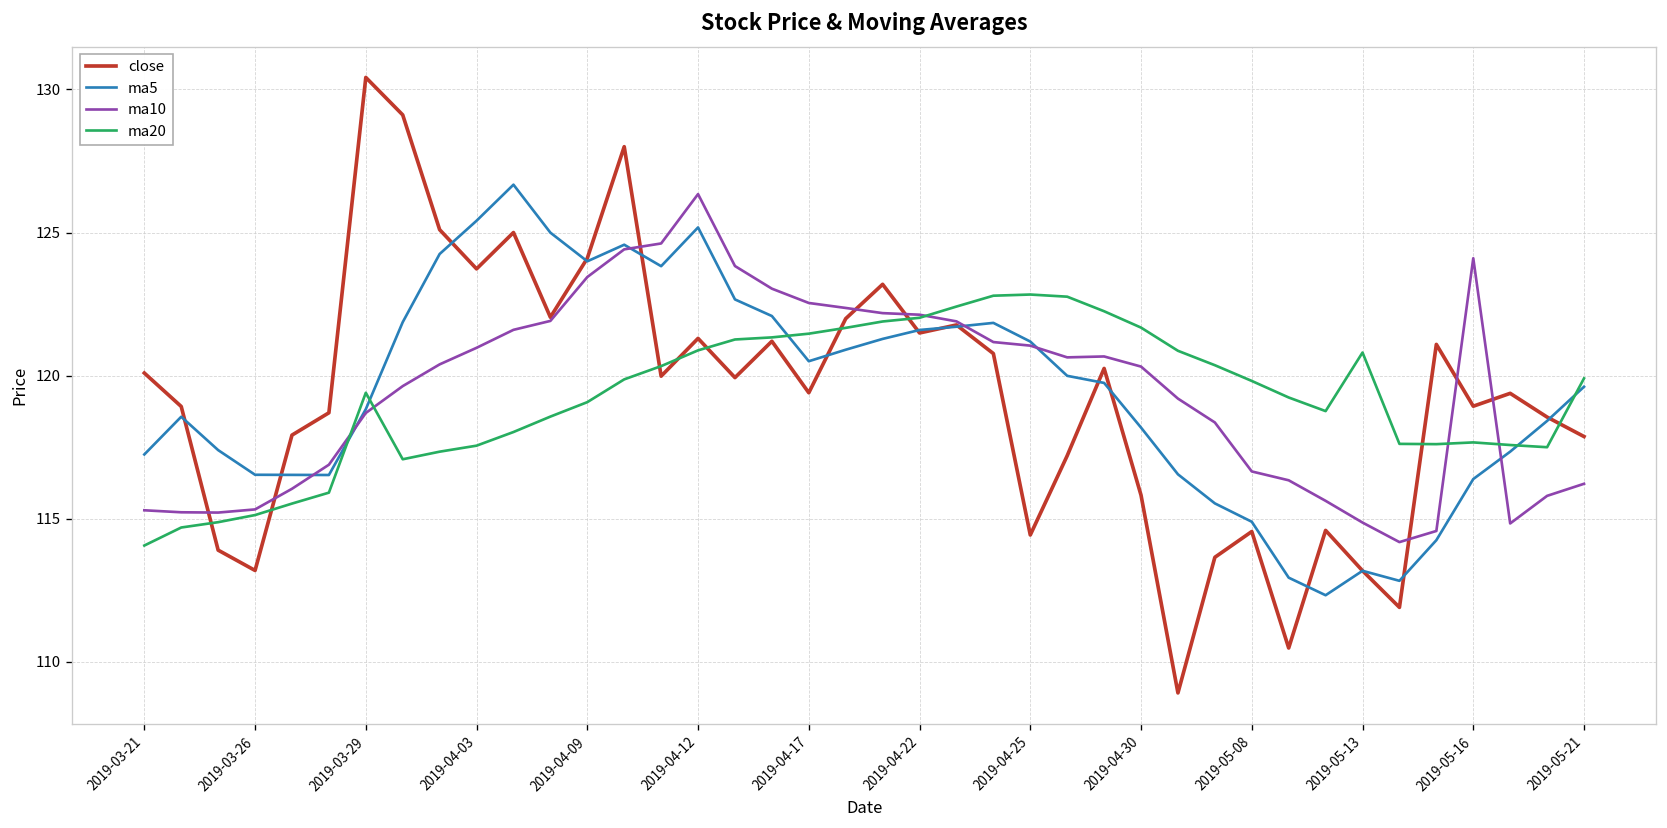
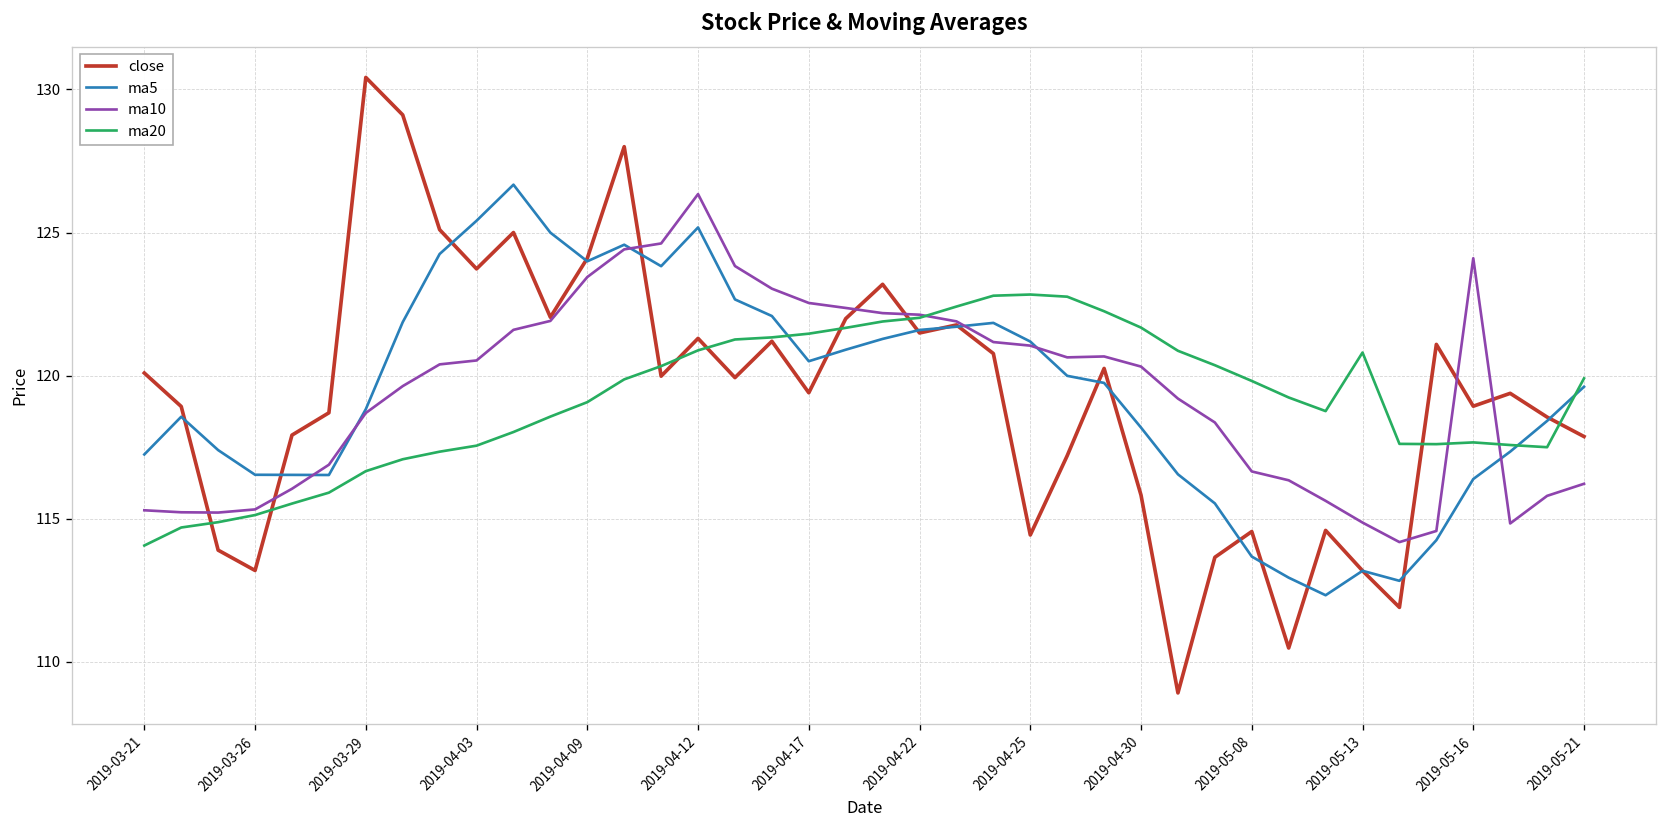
ma20, 2019-03-29: 119.4 -> 116.7
ma10, 2019-04-03: 121.0 -> 120.5
ma5, 2019-05-08: 114.9 -> 113.7
